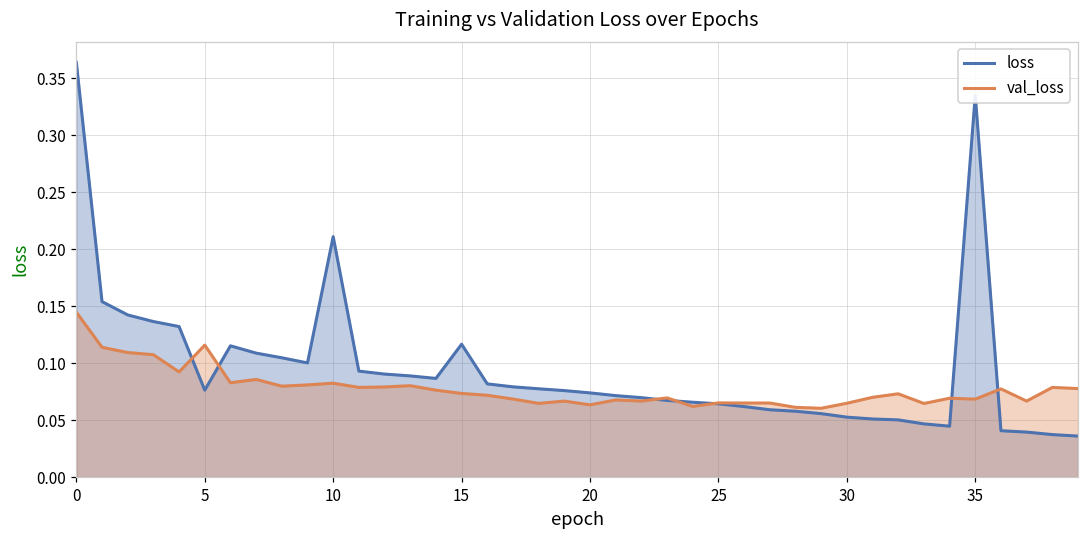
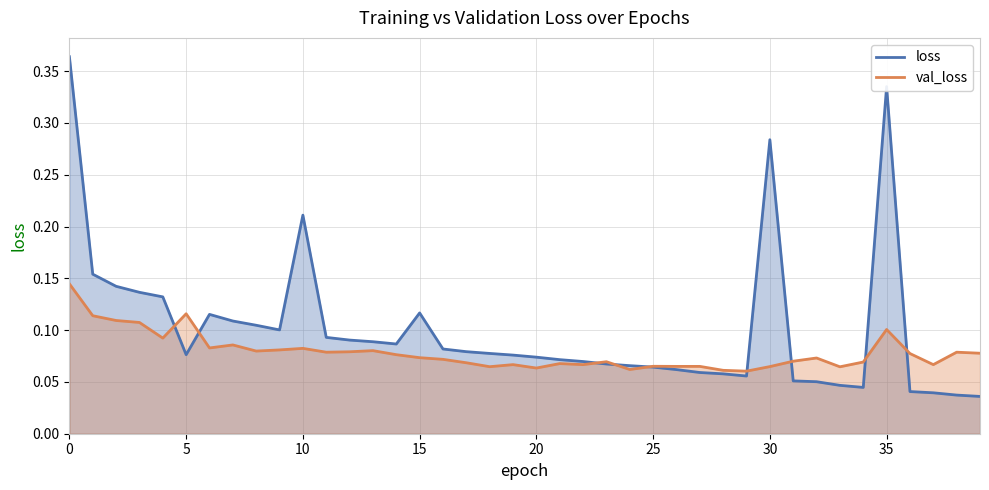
loss, 30: 0.053 -> 0.284
val_loss, 35: 0.068 -> 0.101
